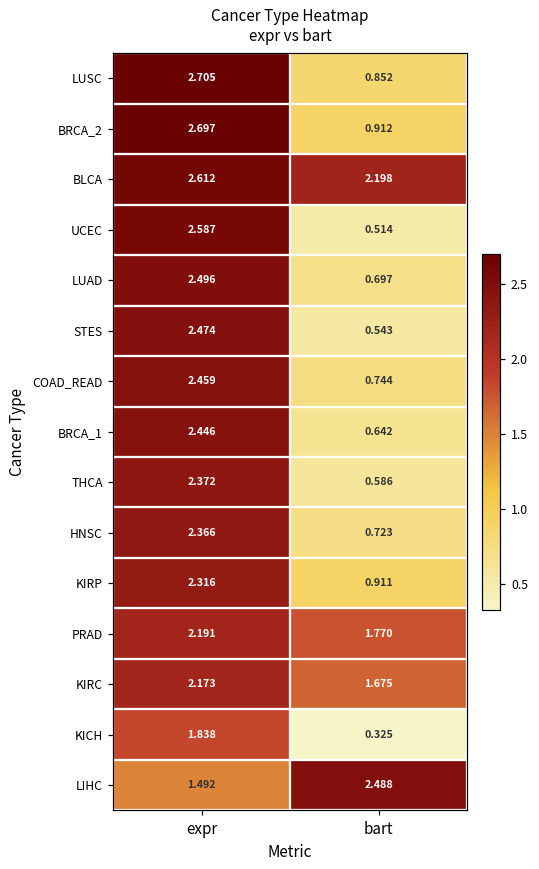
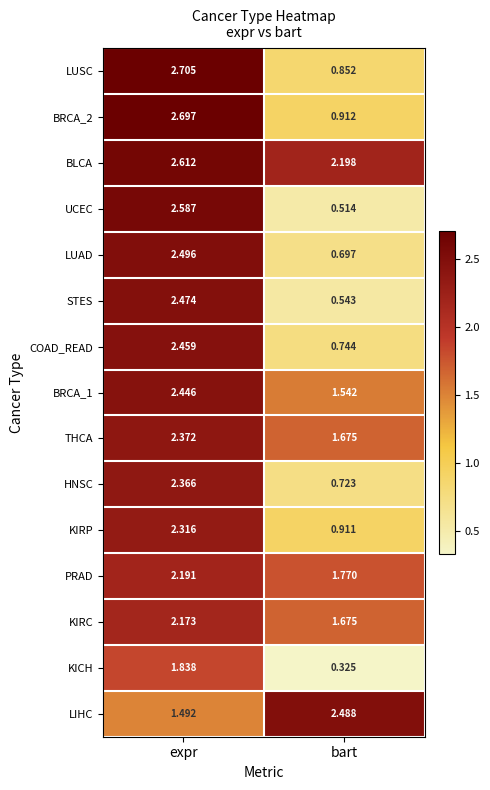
BRCA_1, bart: 0.642 -> 1.542
THCA, bart: 0.586 -> 1.675
